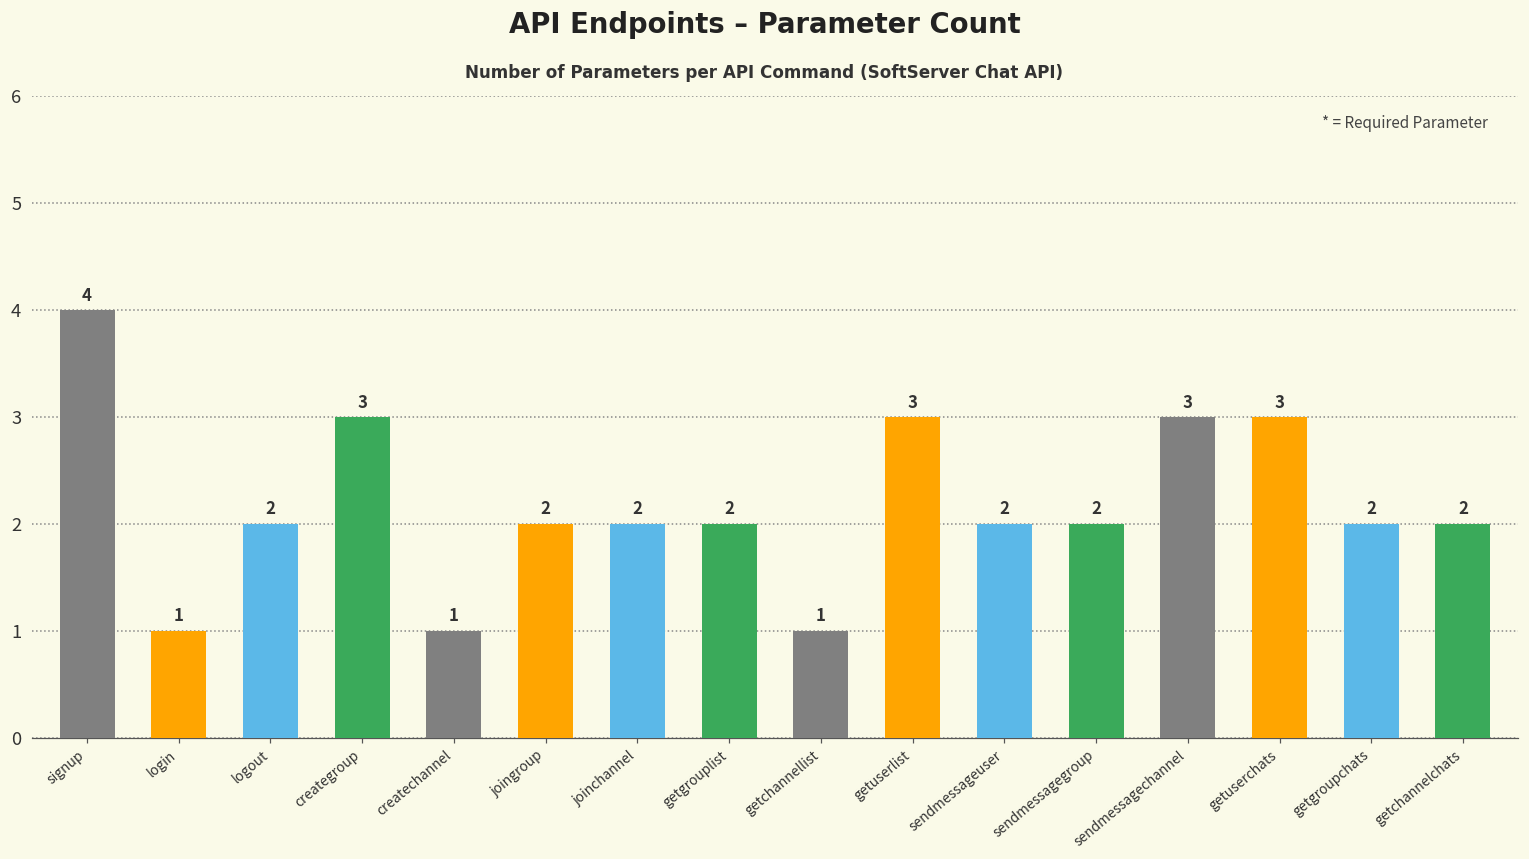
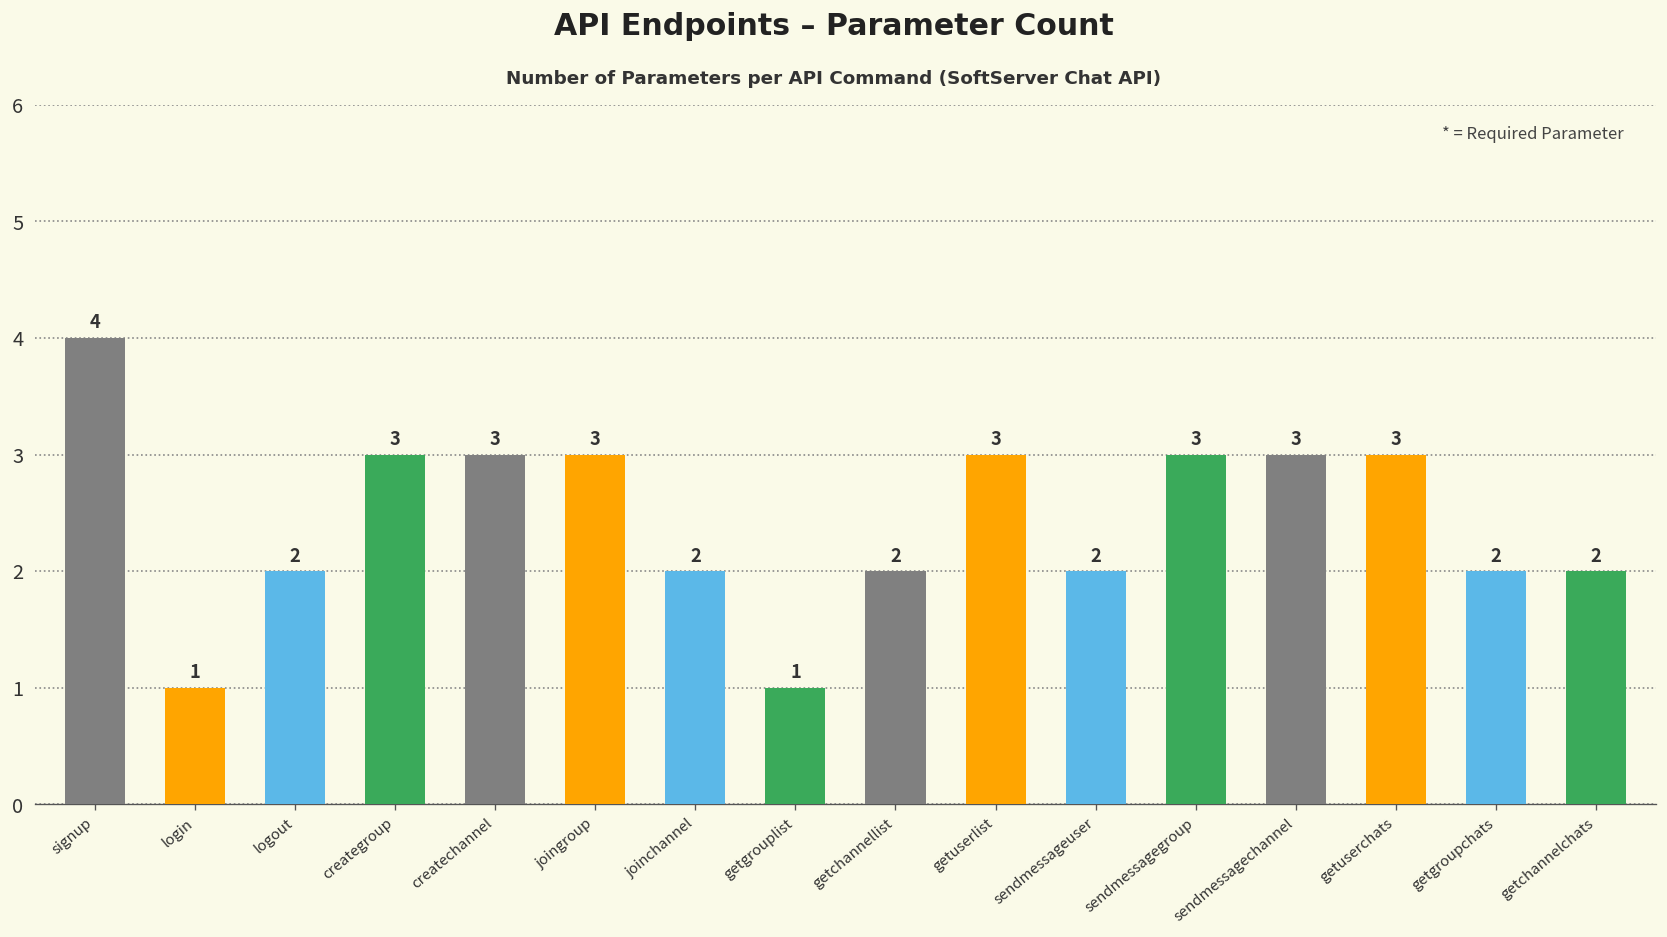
createchannel: 1 -> 3
joingroup: 2 -> 3
getgrouplist: 2 -> 1
getchannellist: 1 -> 2
sendmessagegroup: 2 -> 3
